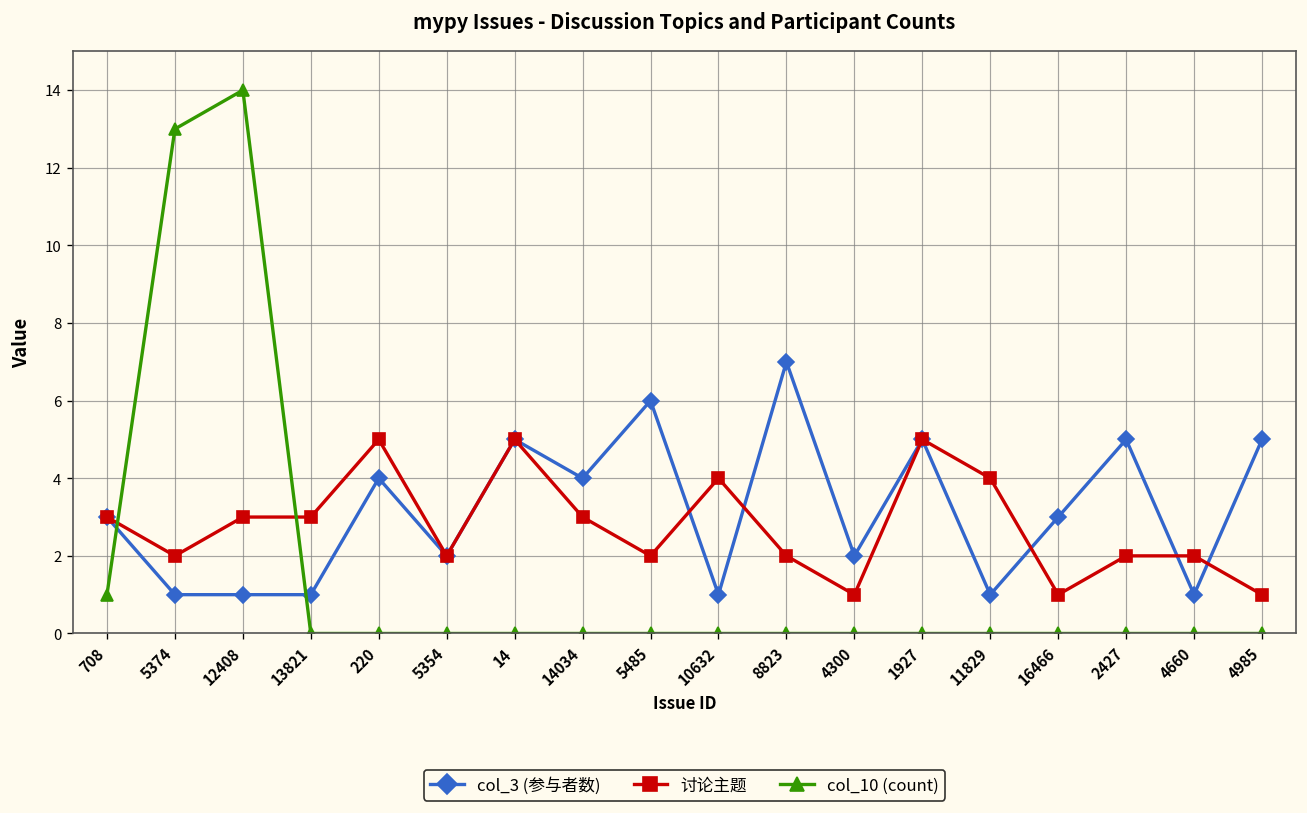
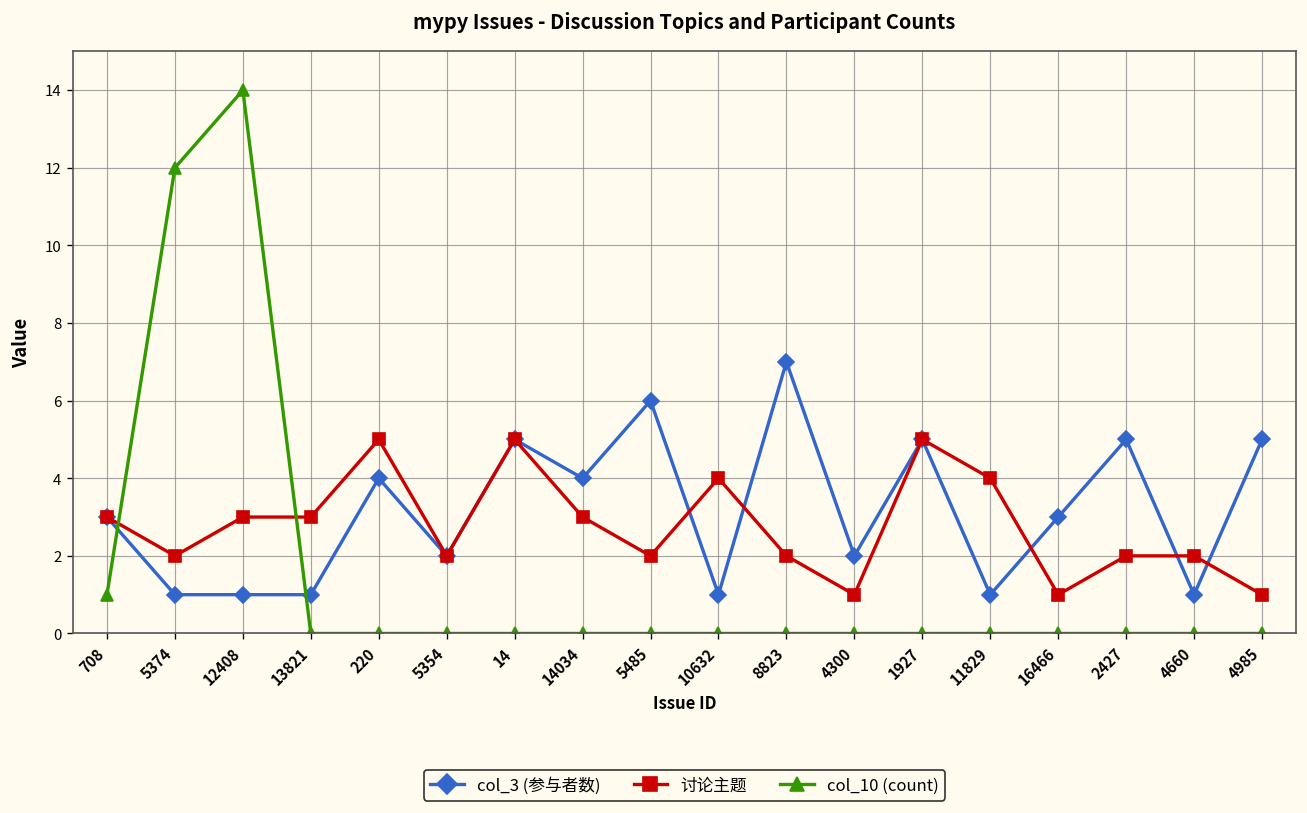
col_10 (count), 5374: 13 -> 12
